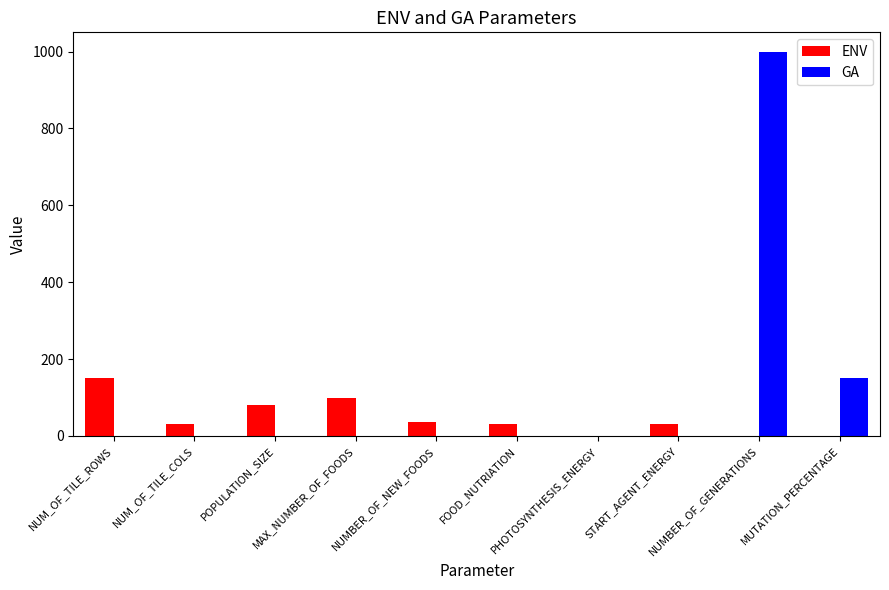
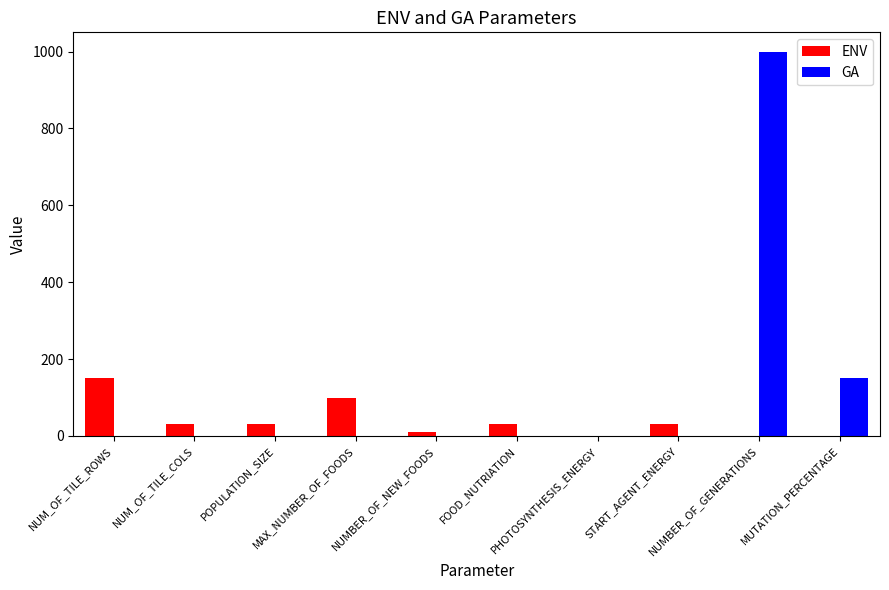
ENV, POPULATION_SIZE: 80 -> 30
ENV, NUMBER_OF_NEW_FOODS: 40 -> 10
